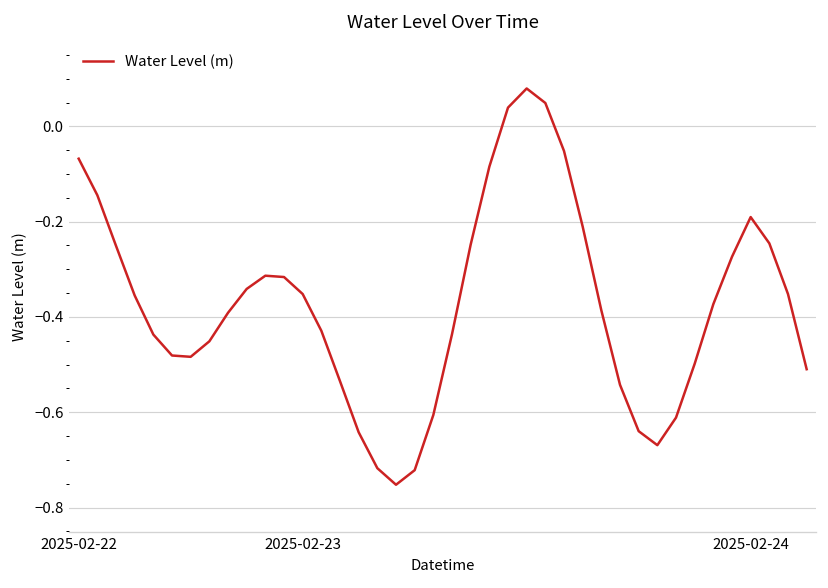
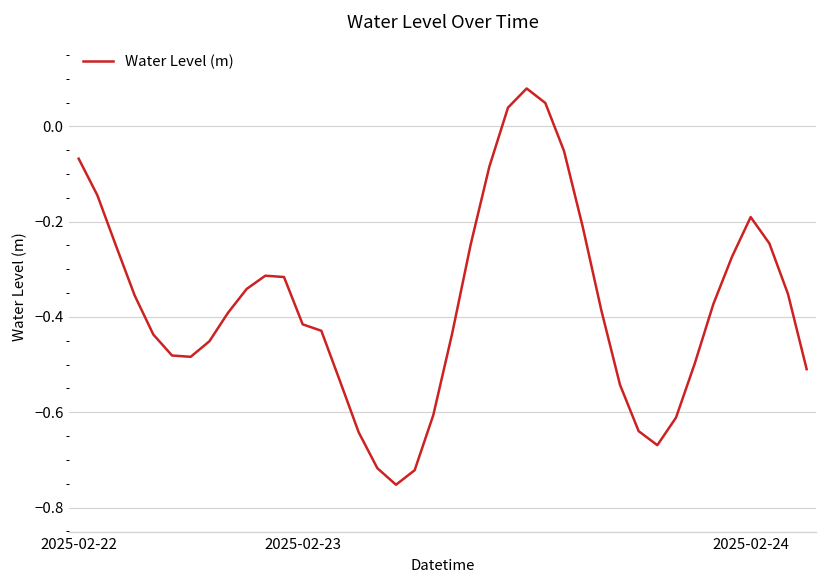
2025-02-23: -0.35 -> -0.42
